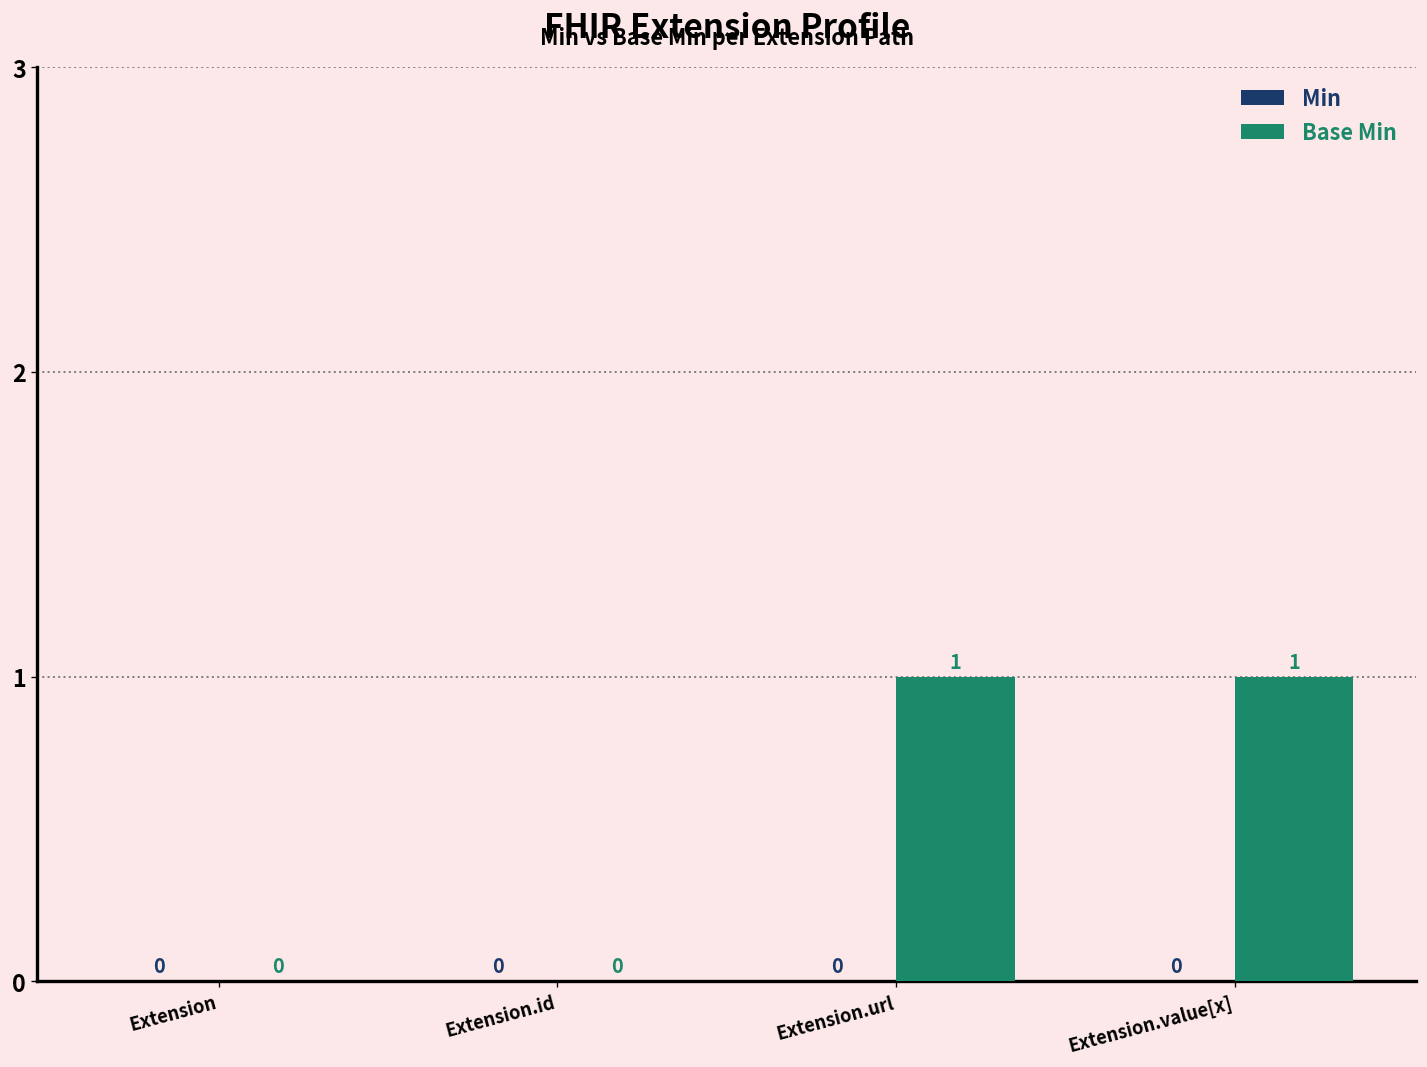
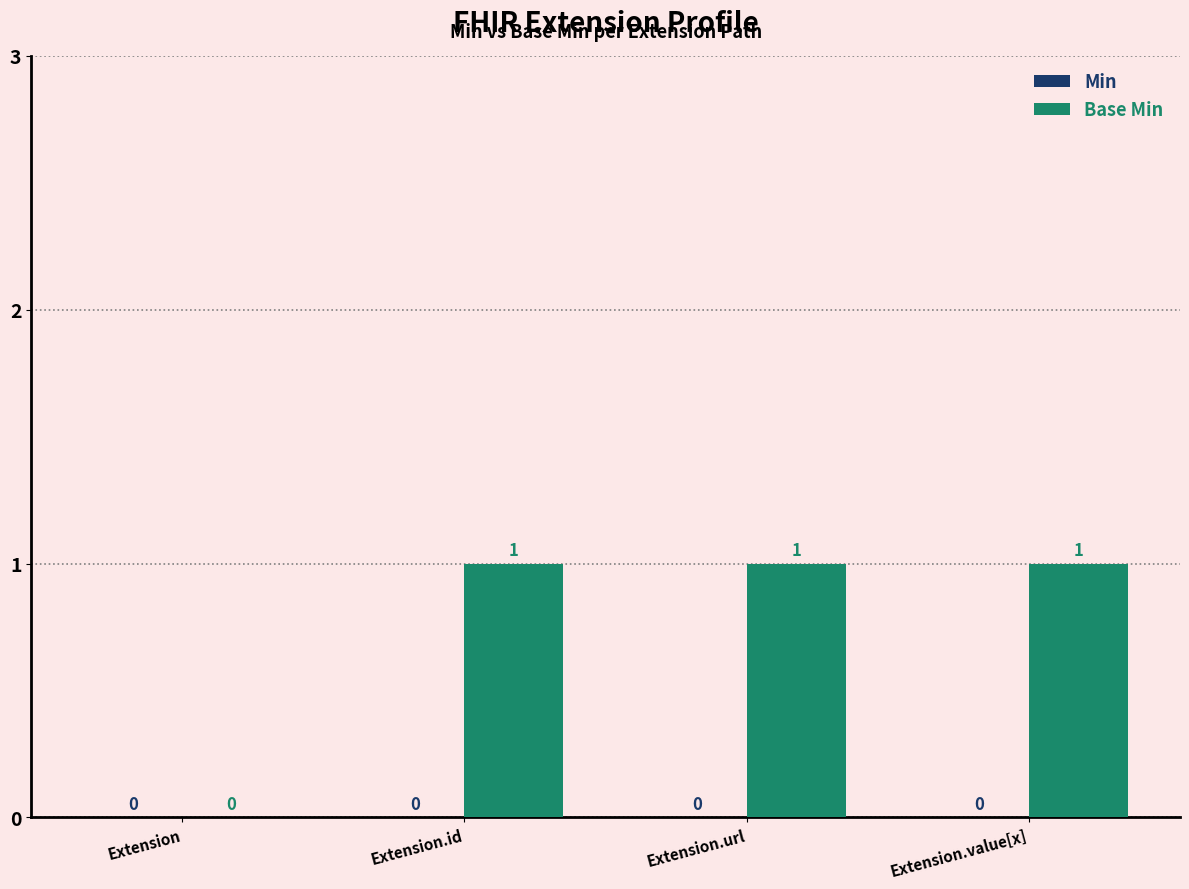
Base Min, Extension.id: 0 -> 1
